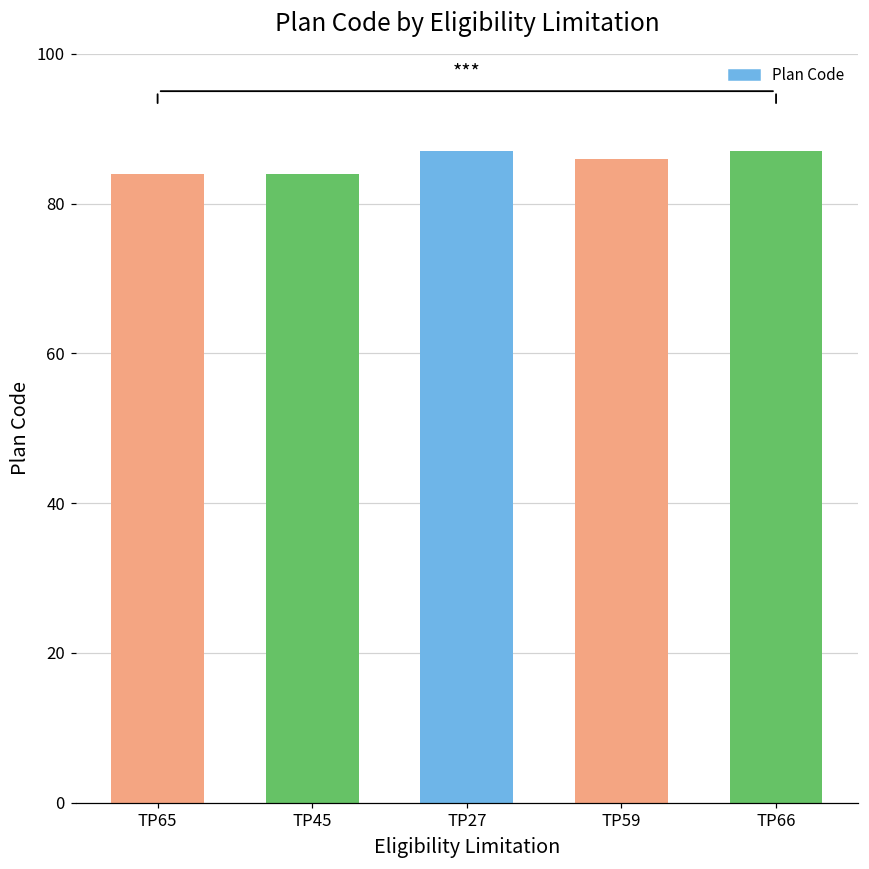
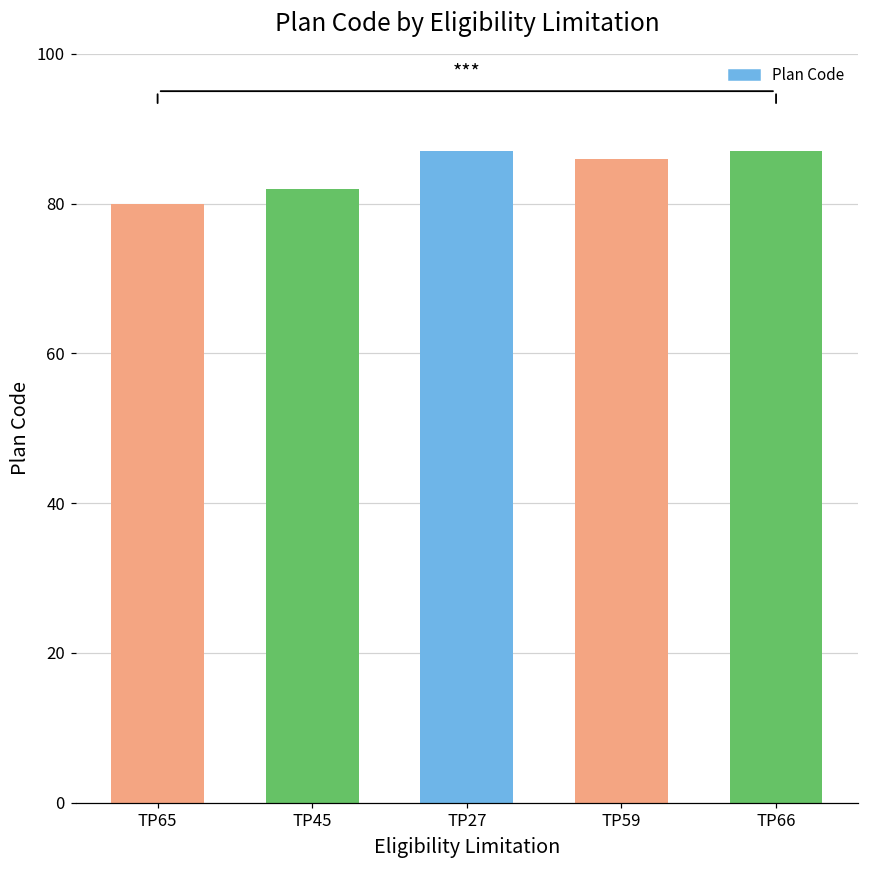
TP65: 84 -> 80
TP45: 84 -> 82
